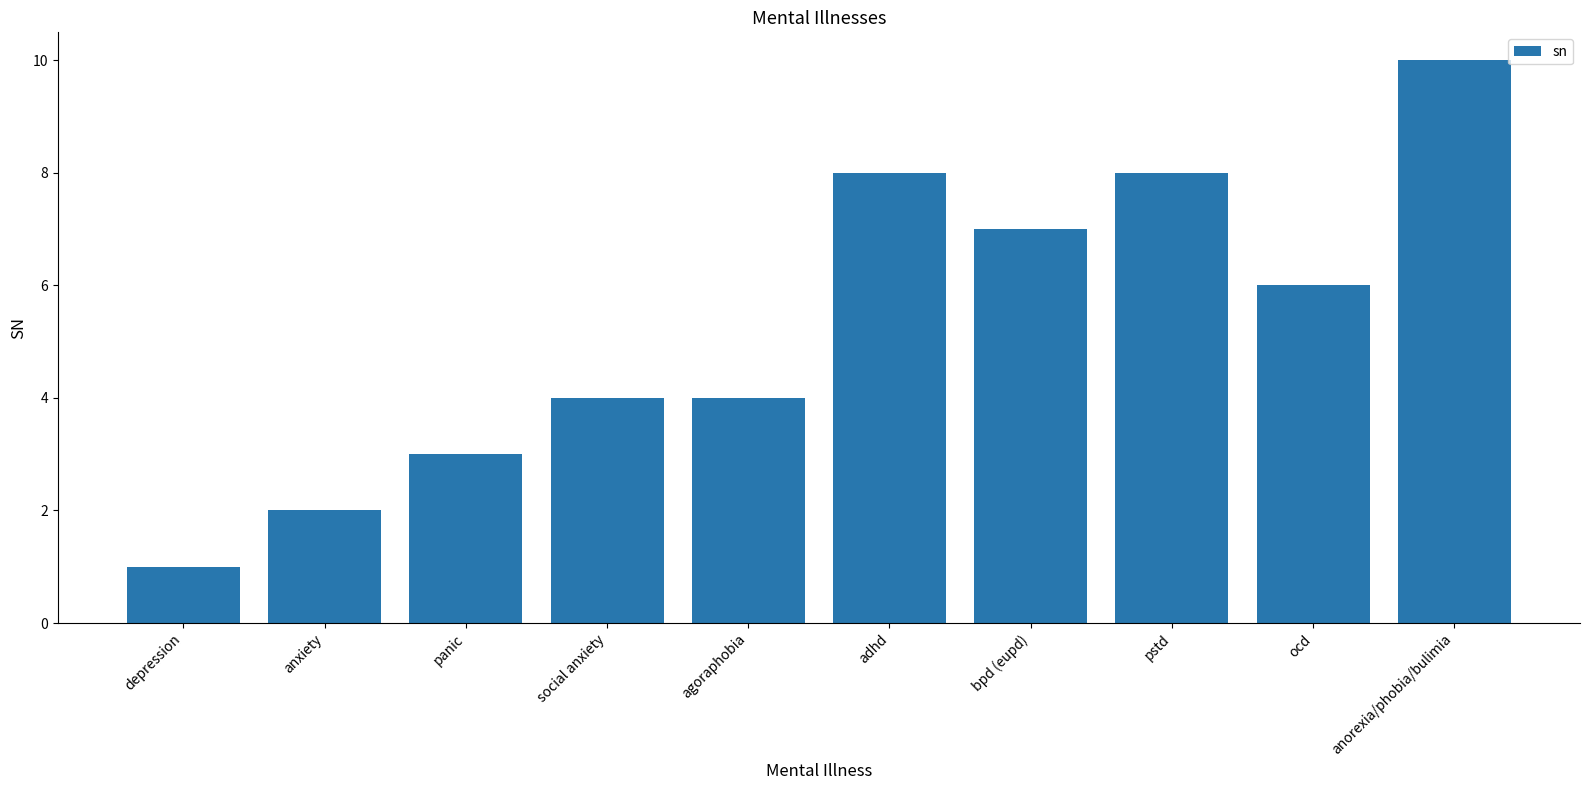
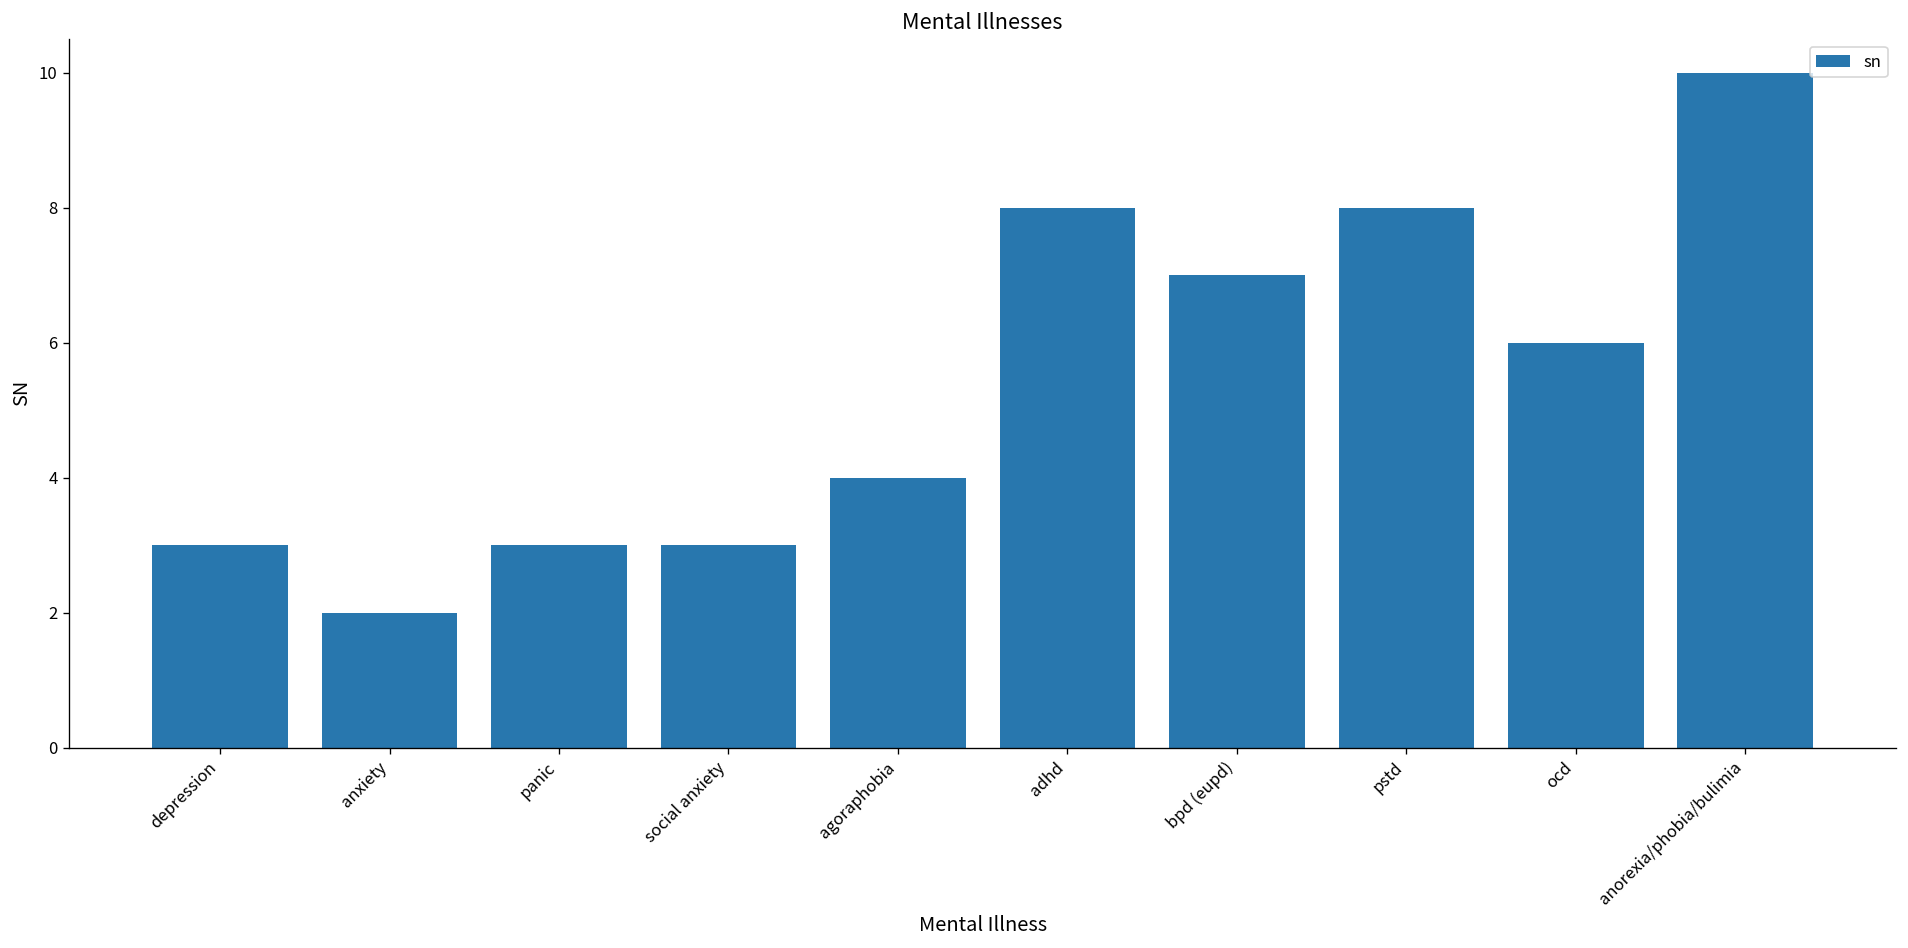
depression: 1 -> 3
social anxiety: 4 -> 3
